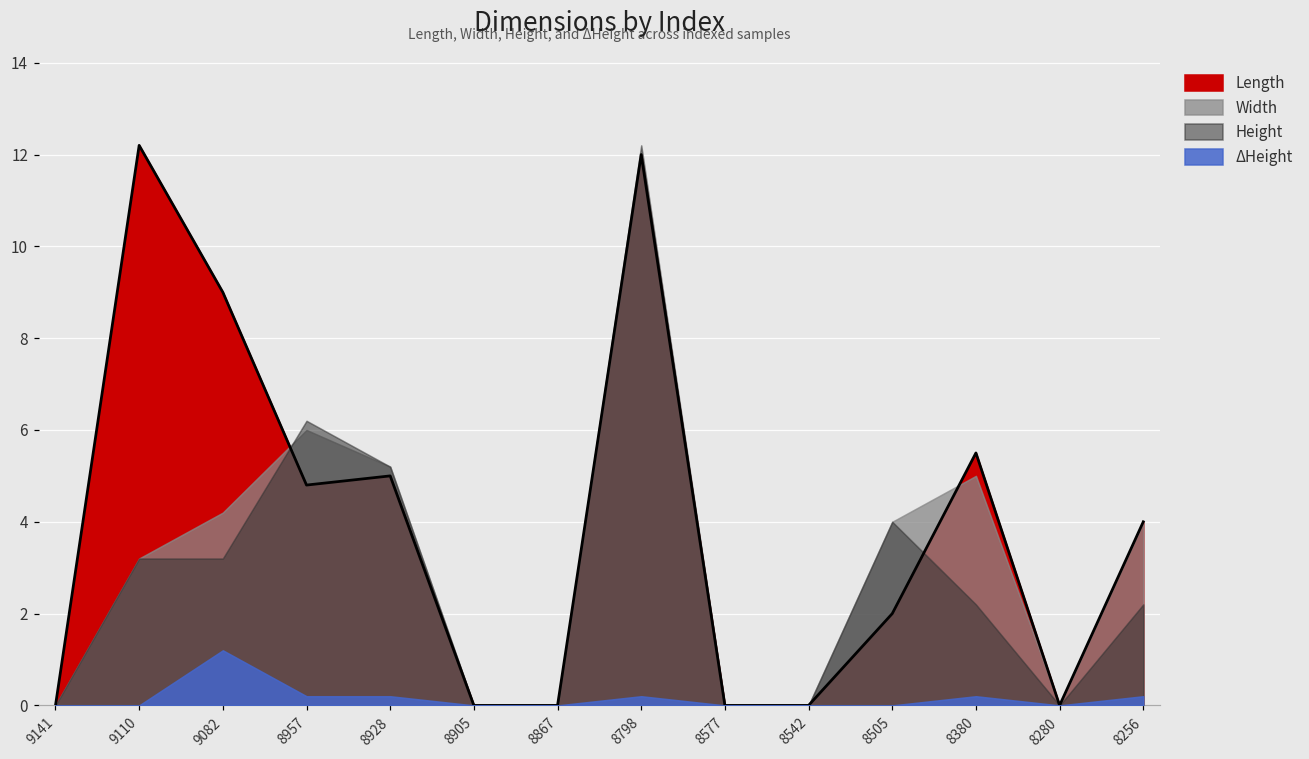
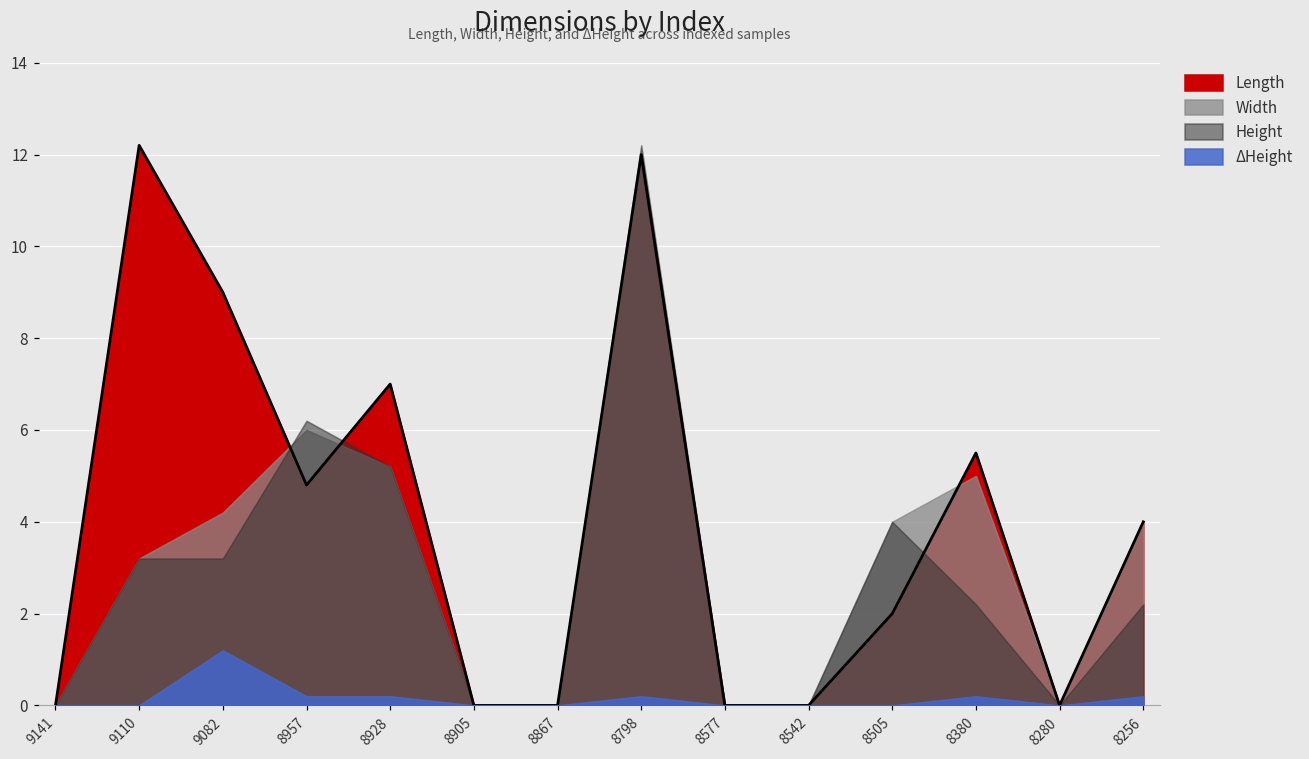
Length, 8928: 5 -> 7
